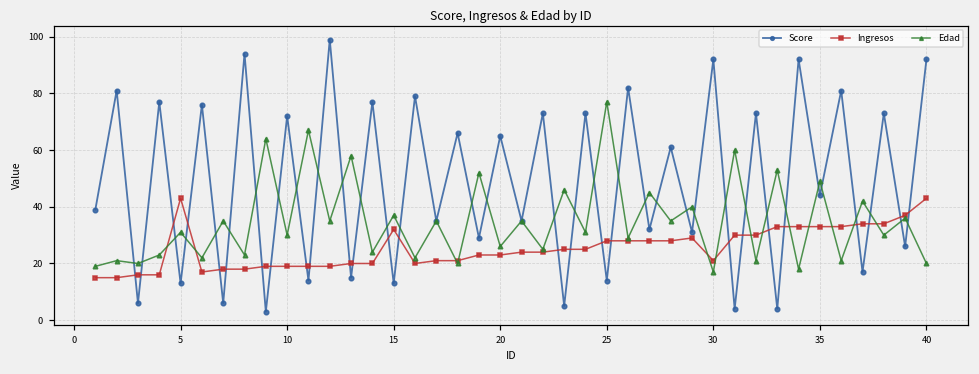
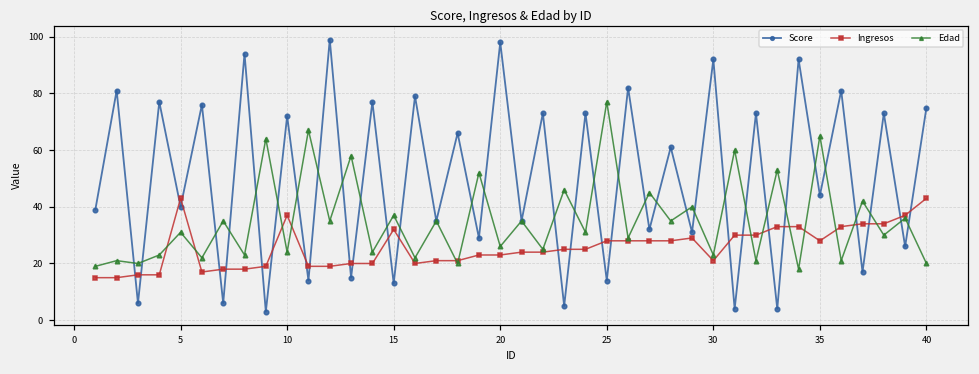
Score, 5: 13 -> 40
Ingresos, 10: 19 -> 37
Edad, 10: 30 -> 24
Score, 20: 65 -> 98
Edad, 30: 17 -> 23
Ingresos, 35: 33 -> 28
Edad, 35: 49 -> 65
Score, 40: 92 -> 75
